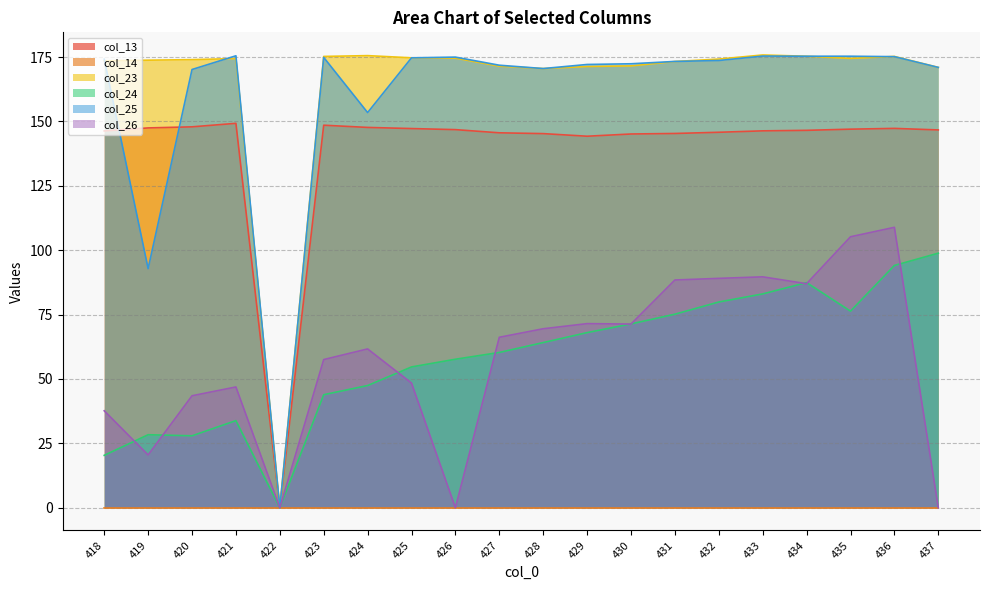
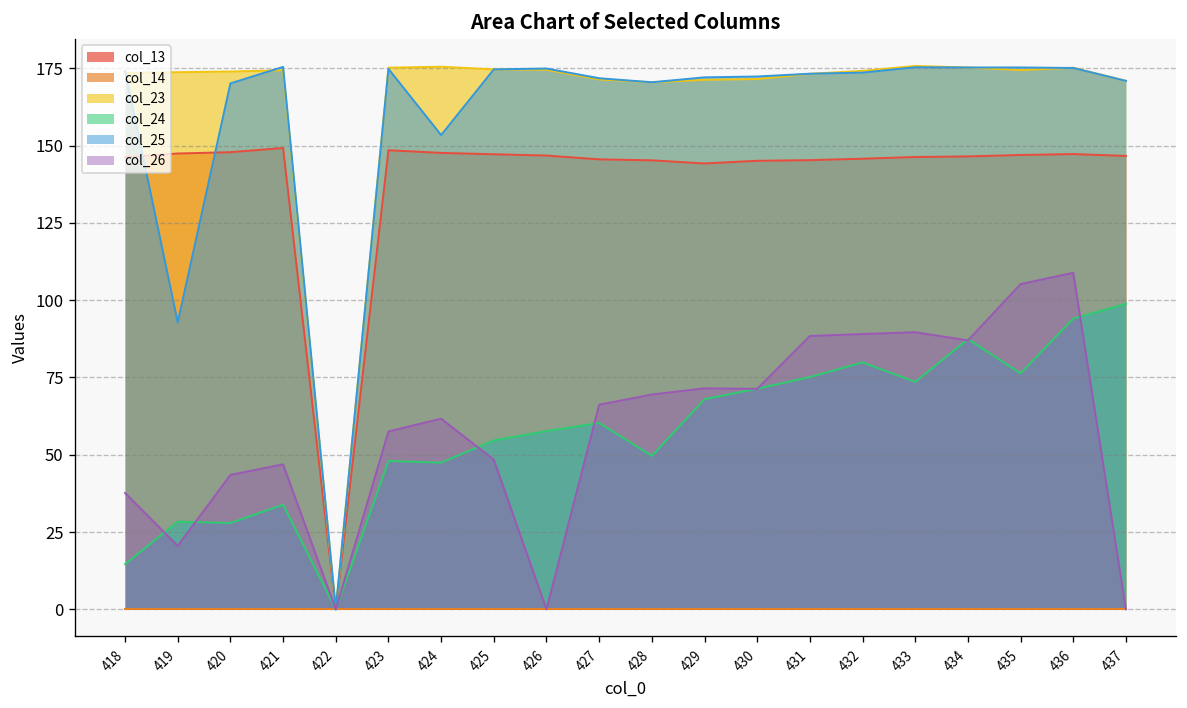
col_24, 418: 20 -> 15
col_24, 423: 44 -> 48
col_24, 428: 64 -> 50
col_24, 433: 83 -> 74
